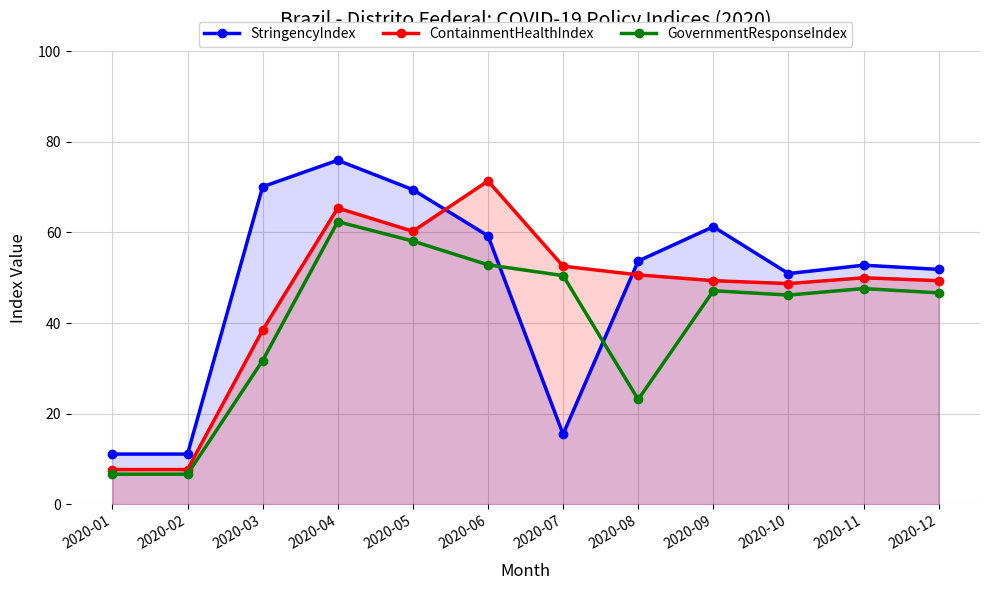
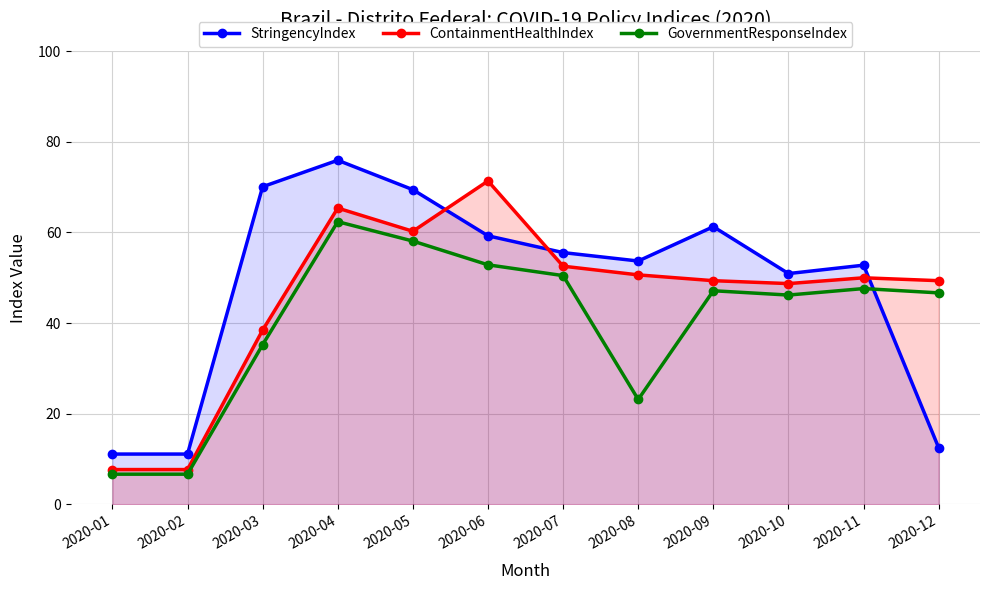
GovernmentResponseIndex, 2020-03: 32 -> 35
StringencyIndex, 2020-07: 15 -> 56
StringencyIndex, 2020-12: 52 -> 12
